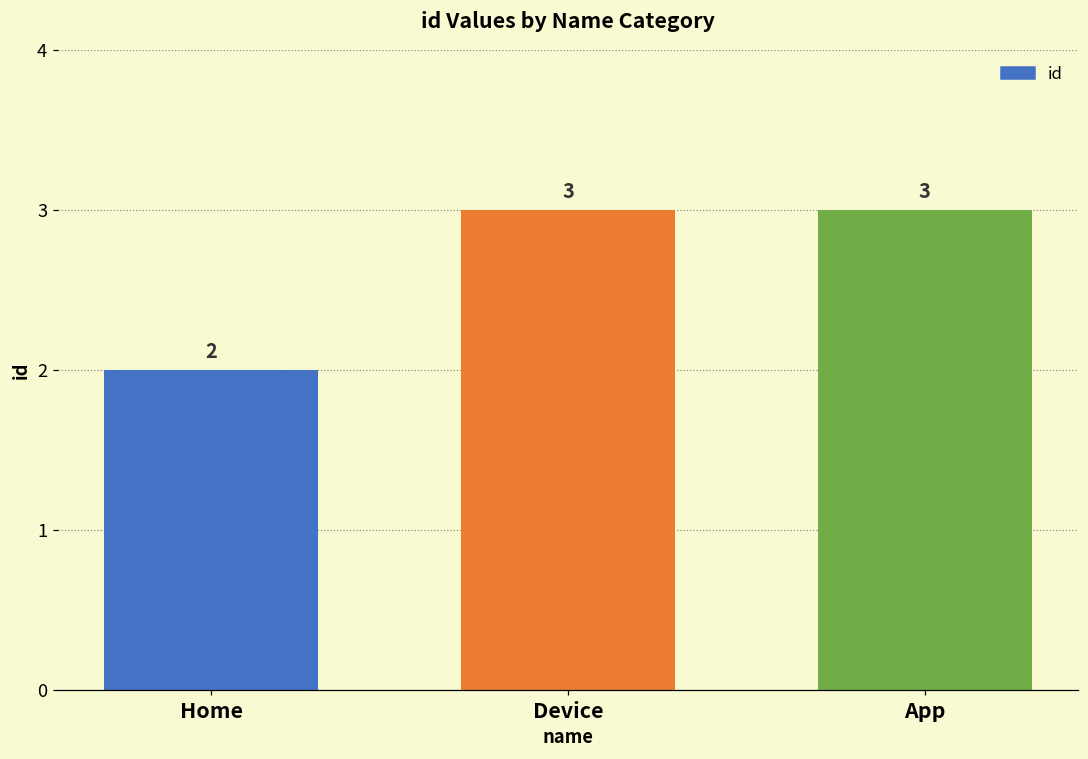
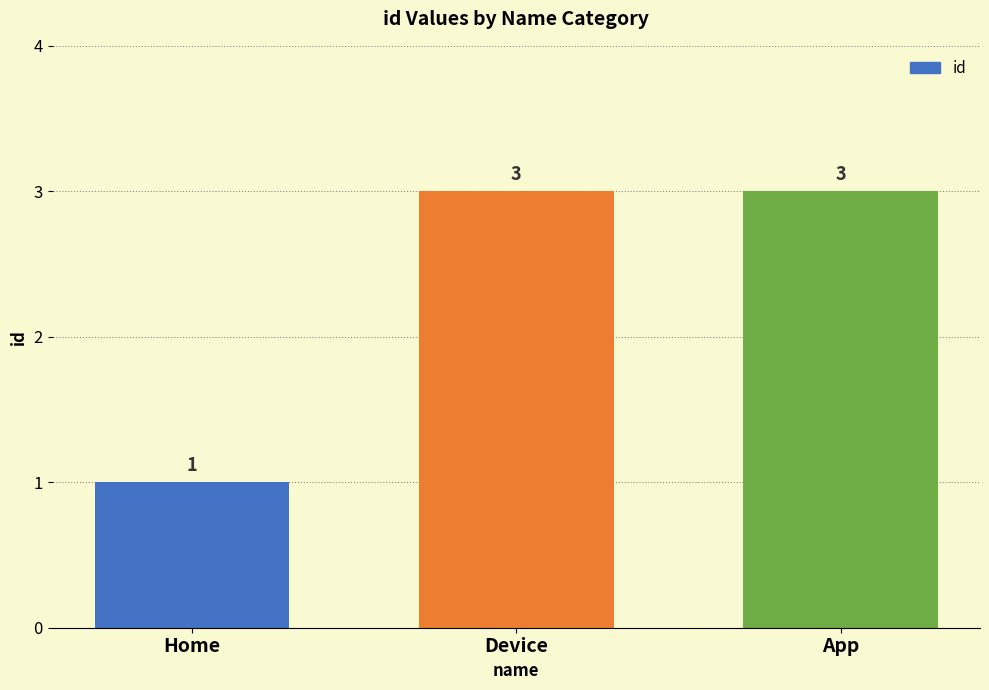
Home: 2 -> 1
